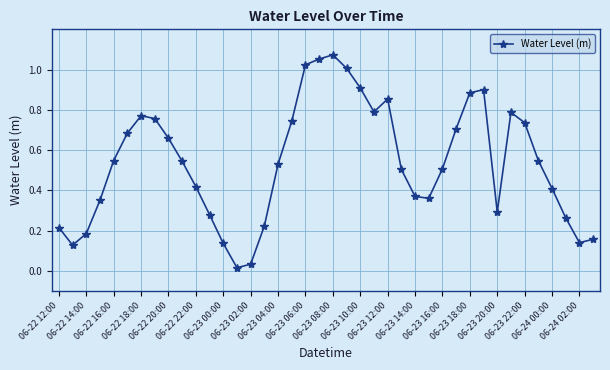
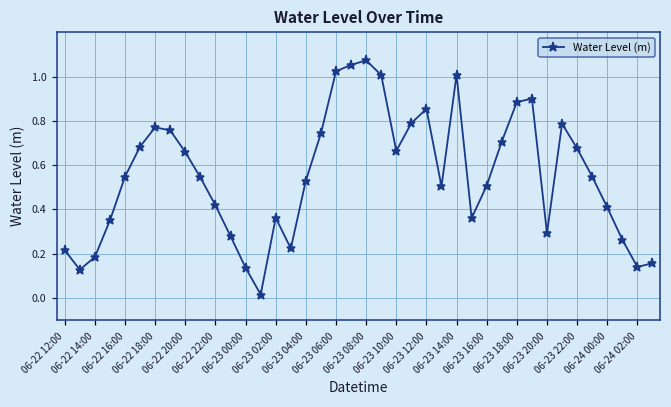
06-23 02:00: 0.03 -> 0.36
06-23 10:00: 0.91 -> 0.66
06-23 14:00: 0.37 -> 1.01
06-23 22:00: 0.74 -> 0.68
